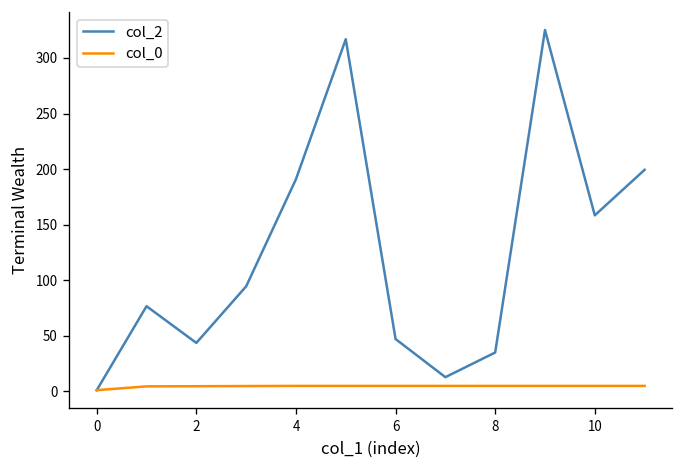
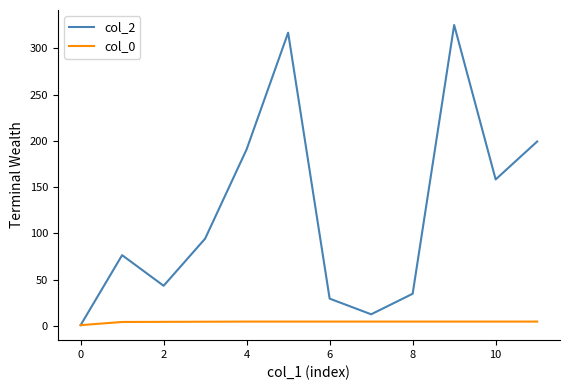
col_2, 6: 50 -> 30
